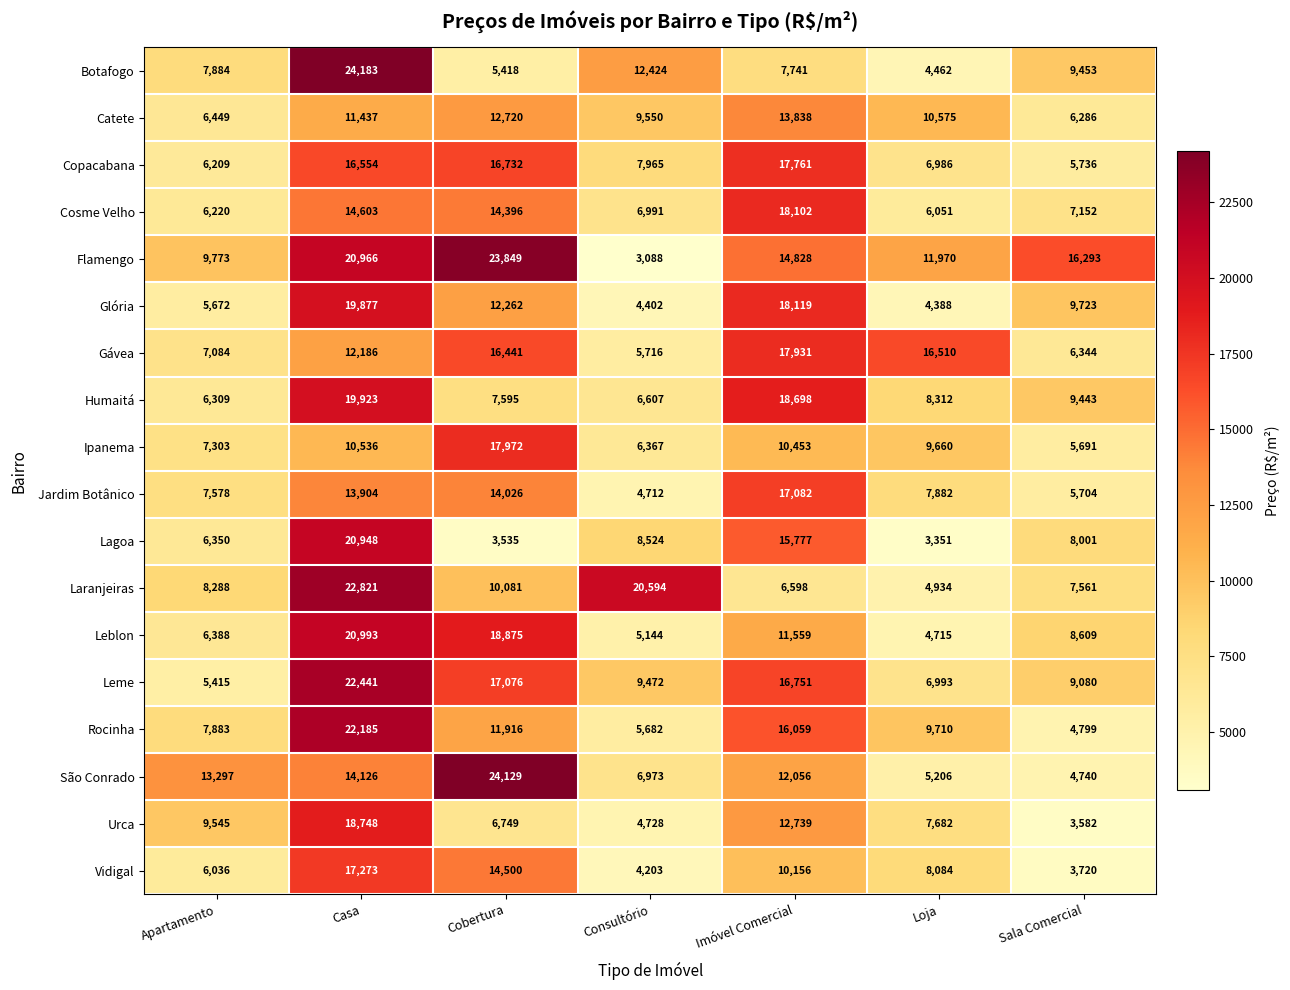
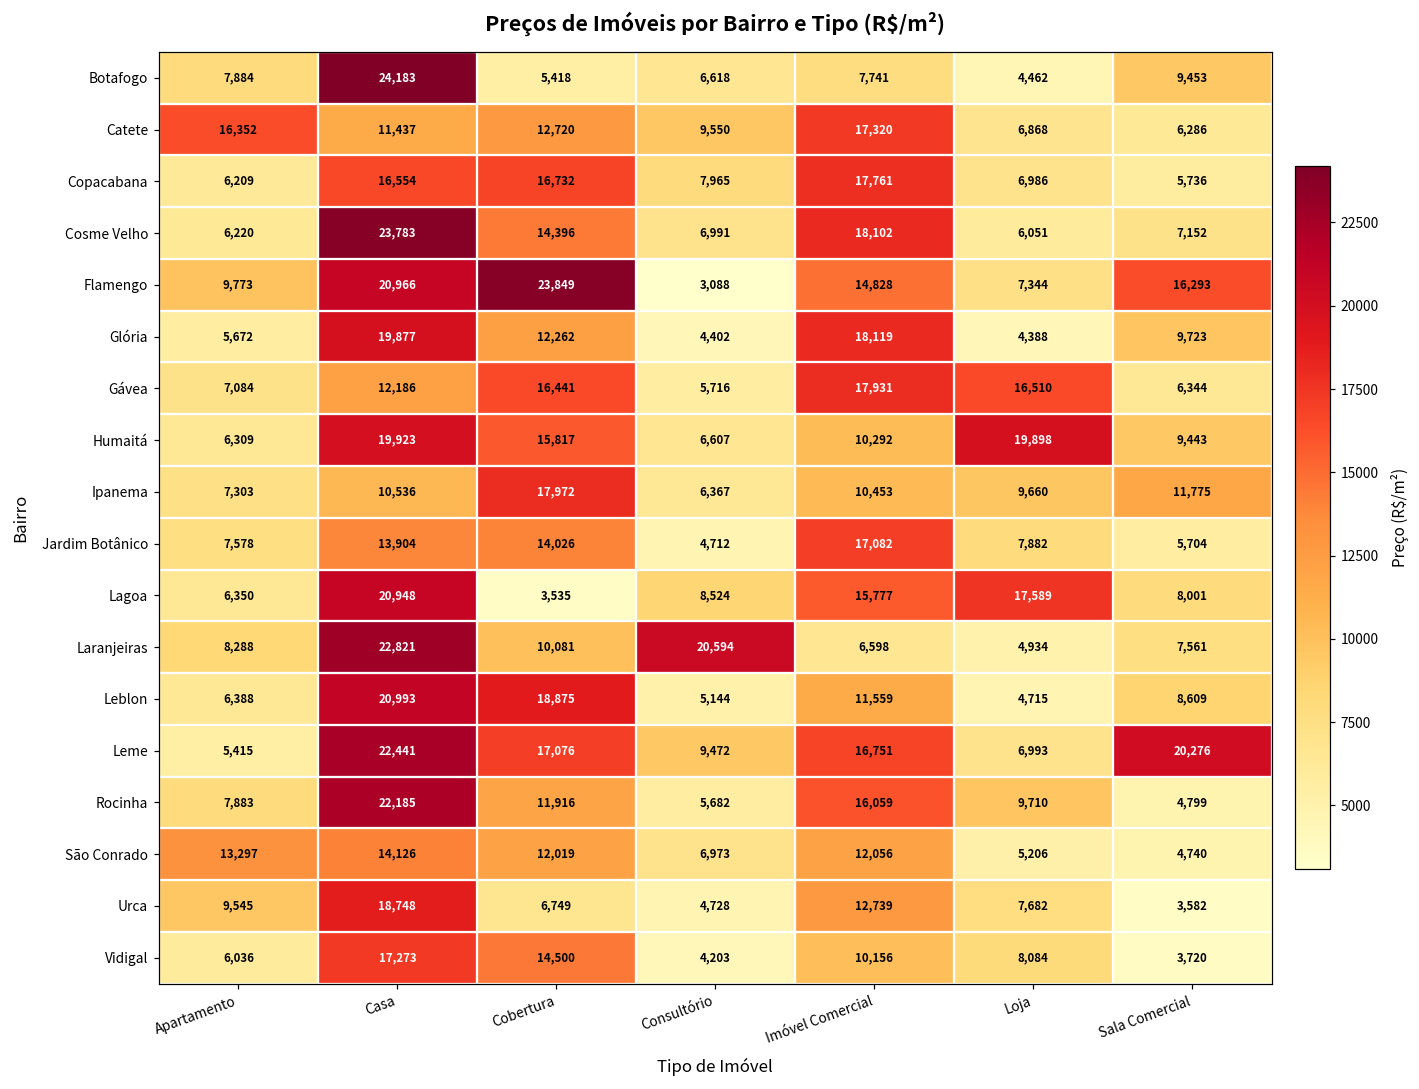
Botafogo, Consultório: 12,424 -> 6,618
Catete, Apartamento: 6,449 -> 16,352
Catete, Imóvel Comercial: 13,838 -> 17,320
Catete, Loja: 10,575 -> 6,868
Cosme Velho, Casa: 14,603 -> 23,783
Flamengo, Loja: 11,970 -> 7,344
Humaitá, Cobertura: 7,595 -> 15,817
Humaitá, Imóvel Comercial: 18,698 -> 10,292
Humaitá, Loja: 8,312 -> 19,898
Ipanema, Sala Comercial: 5,691 -> 11,775
Lagoa, Loja: 3,351 -> 17,589
Leme, Sala Comercial: 9,080 -> 20,276
São Conrado, Cobertura: 24,129 -> 12,019
